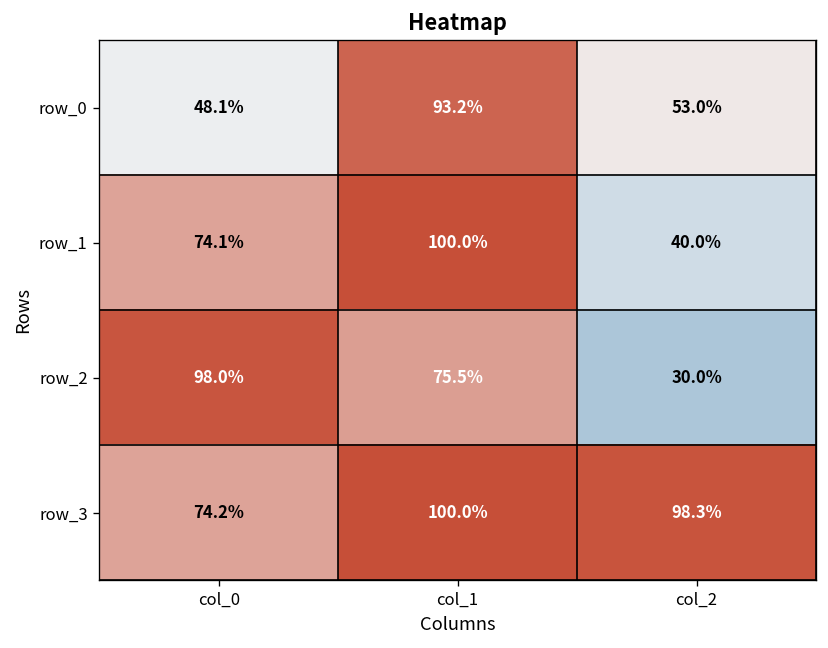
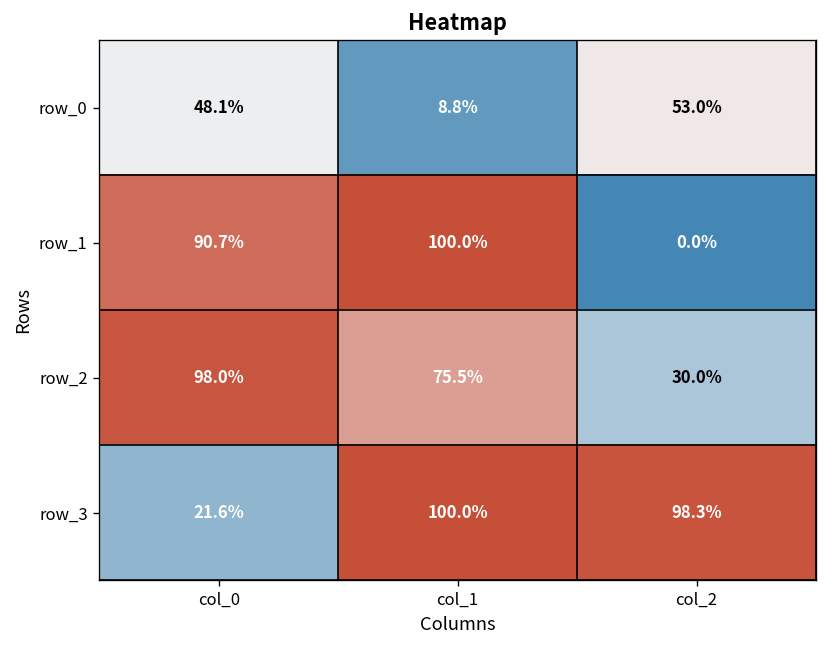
row_0, col_1: 93.2% -> 8.8%
row_1, col_0: 74.1% -> 90.7%
row_1, col_2: 40.0% -> 0.0%
row_3, col_0: 74.2% -> 21.6%
